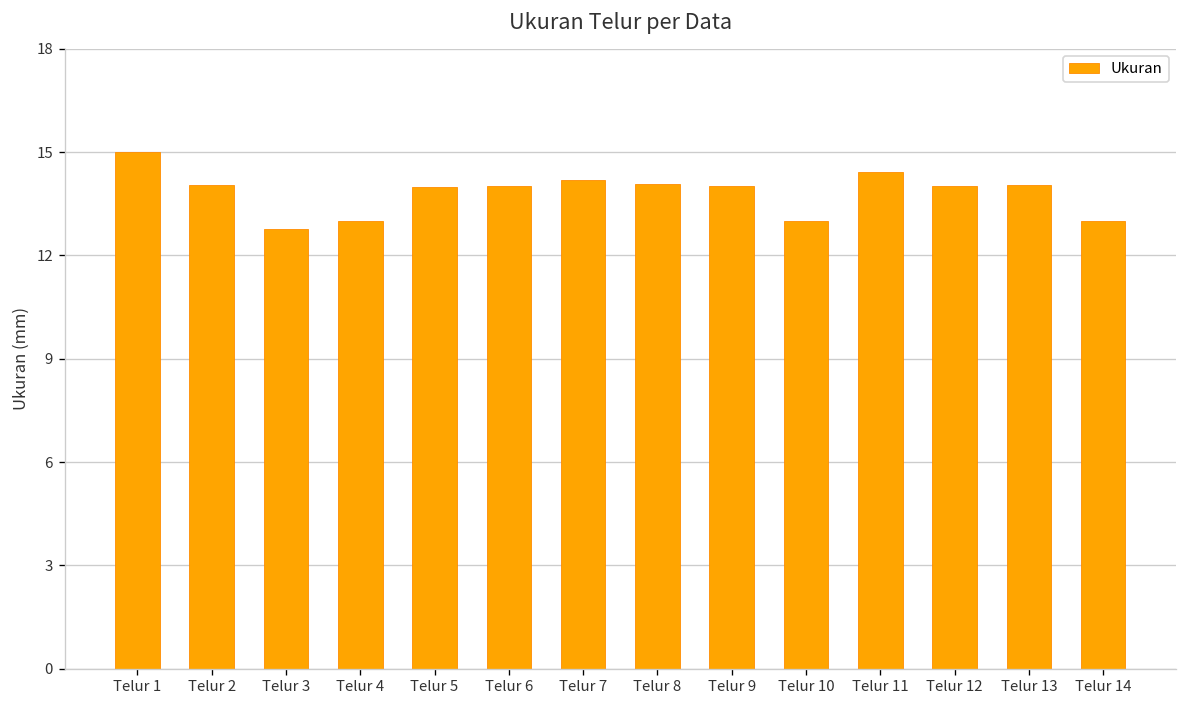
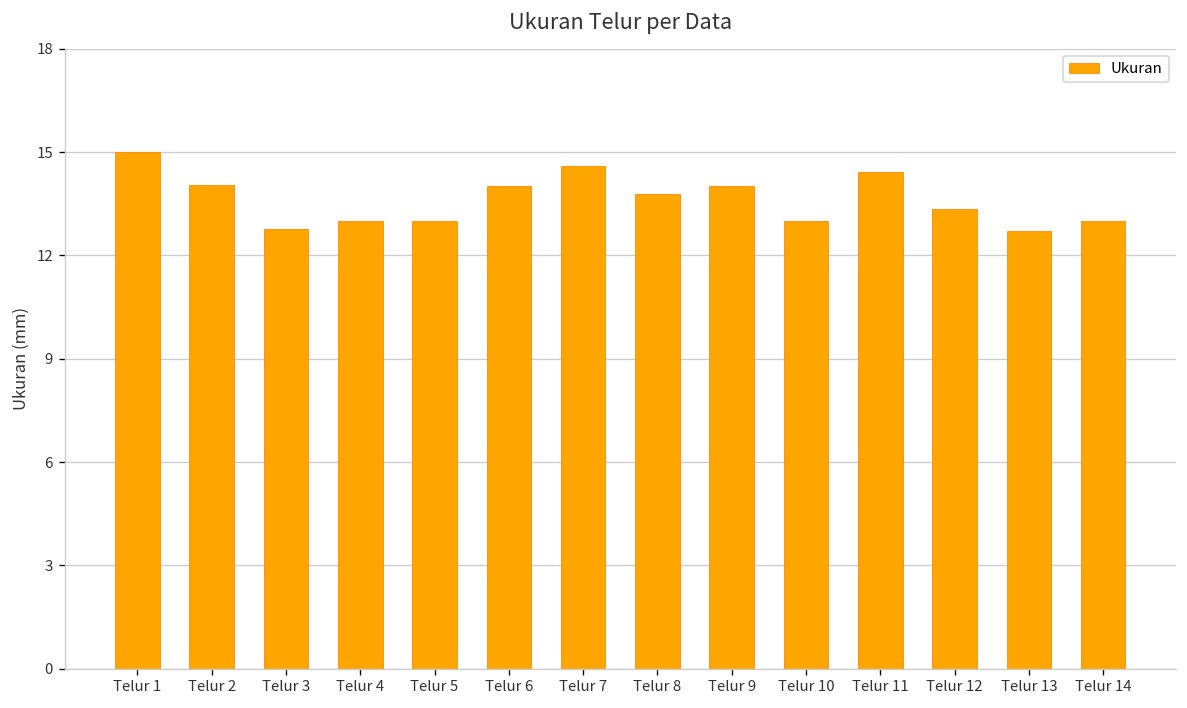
Telur 5: 14 -> 13
Telur 7: 14.2 -> 14.6
Telur 8: 14.1 -> 13.8
Telur 12: 14.0 -> 13.4
Telur 13: 14.1 -> 12.7
